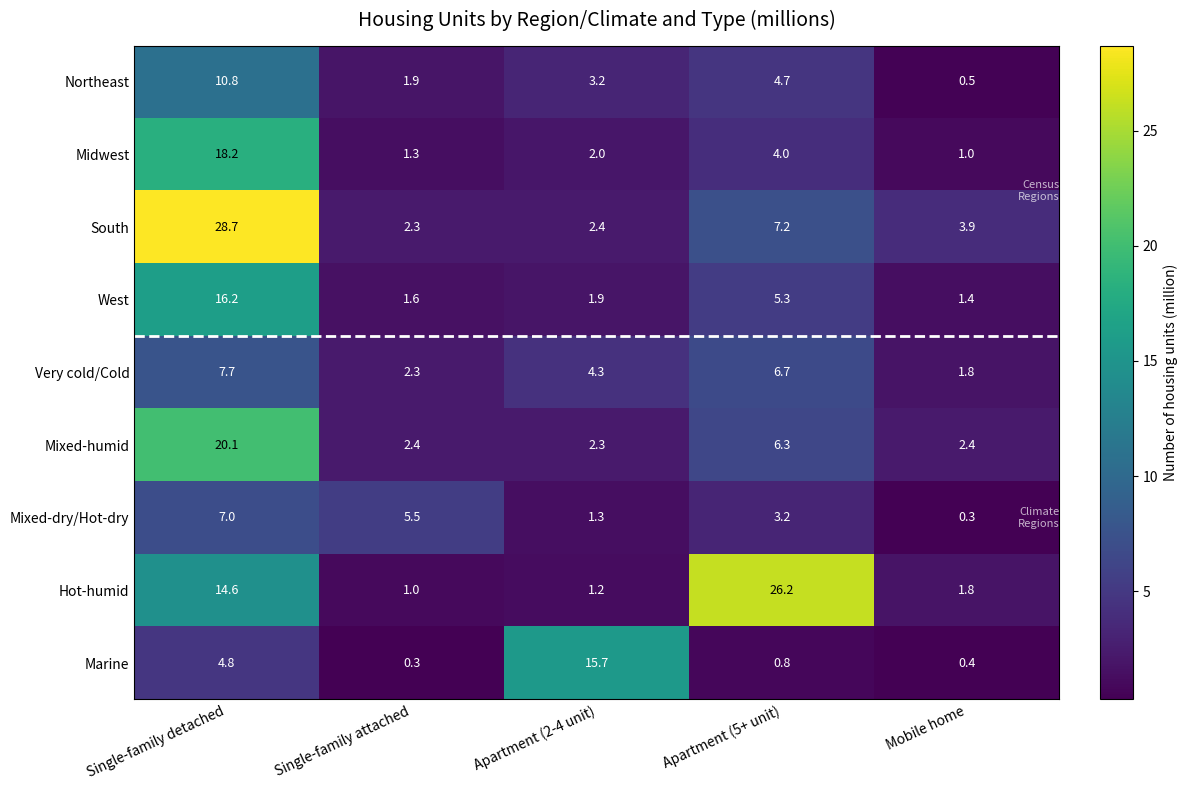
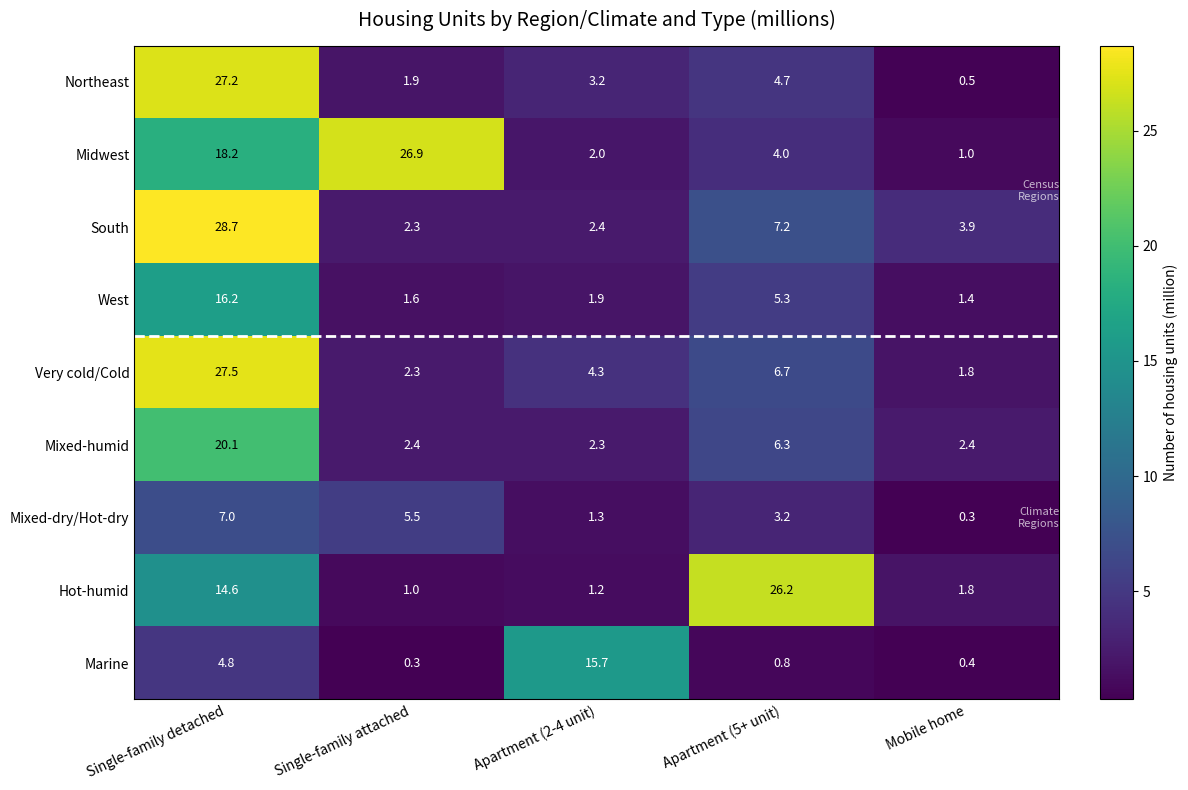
Northeast, Single-family detached: 10.8 -> 27.2
Midwest, Single-family attached: 1.3 -> 26.9
Very cold/Cold, Single-family detached: 7.7 -> 27.5
